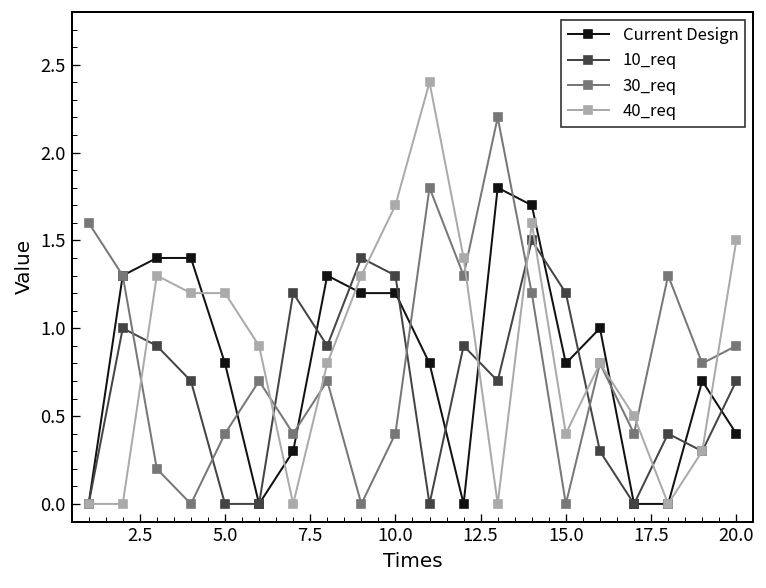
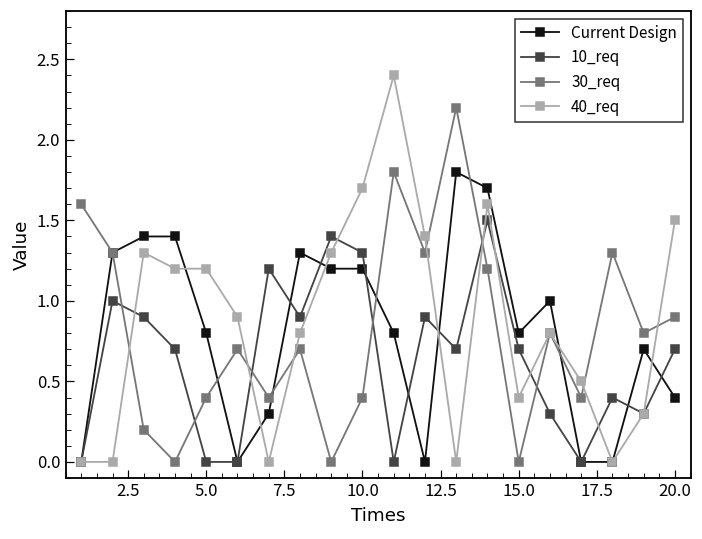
10_req, 15.0: 1.2 -> 0.7
